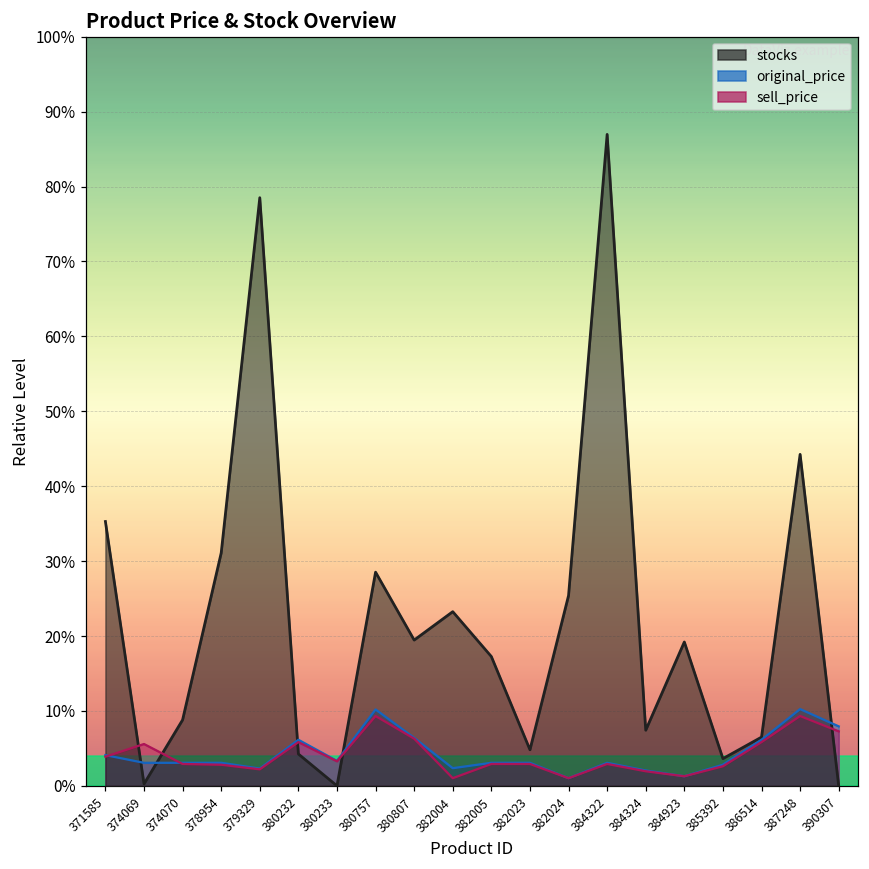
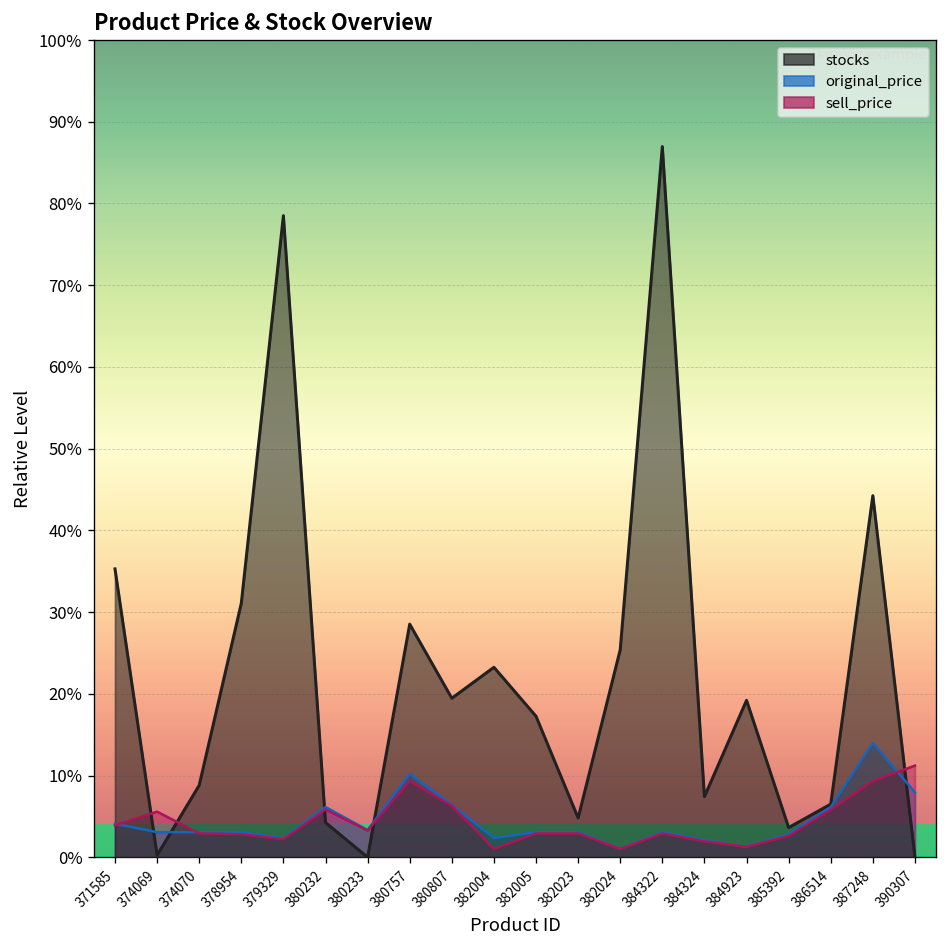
original_price, 387248: 10% -> 14%
sell_price, 390307: 7% -> 11%
